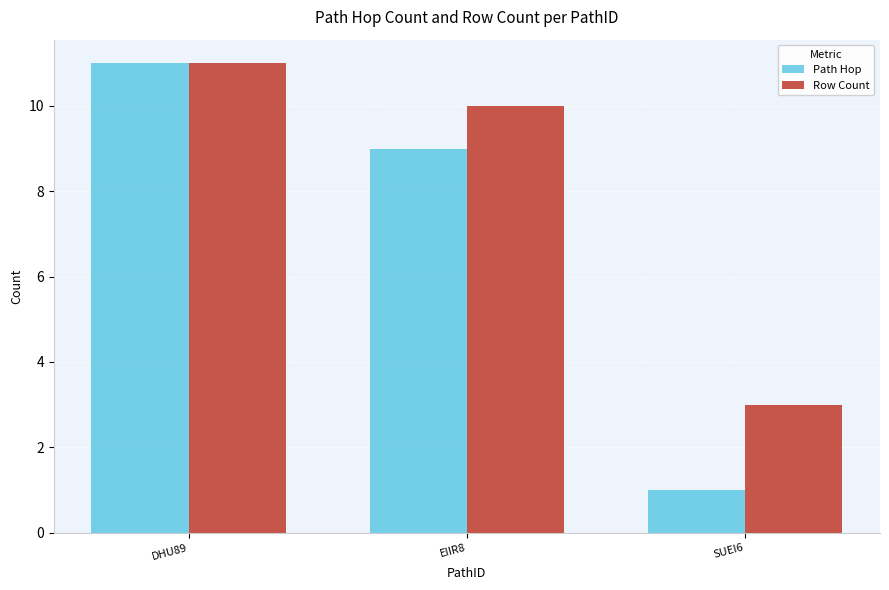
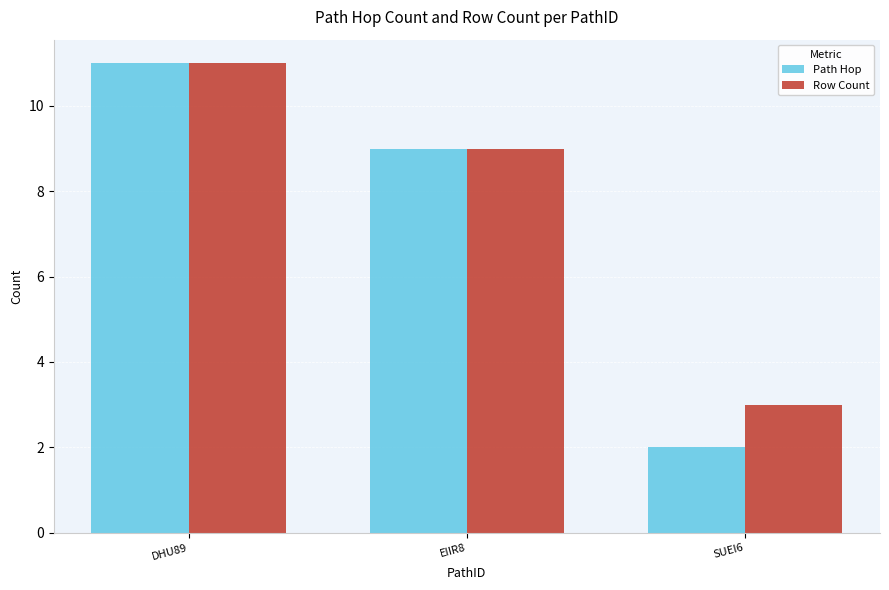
Row Count, EIIR8: 10 -> 9
Path Hop, SUEI6: 1 -> 2
